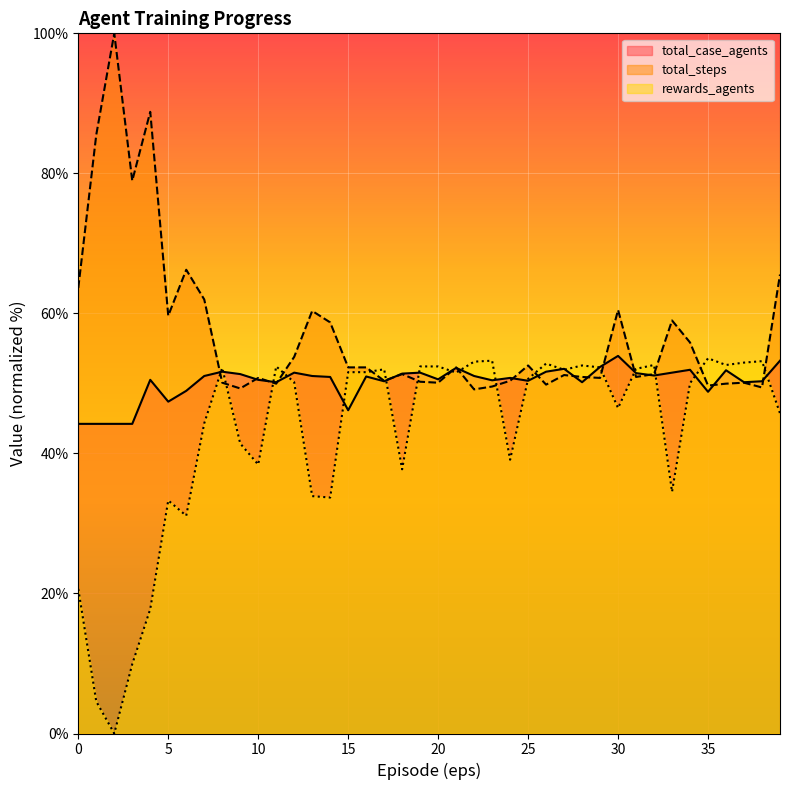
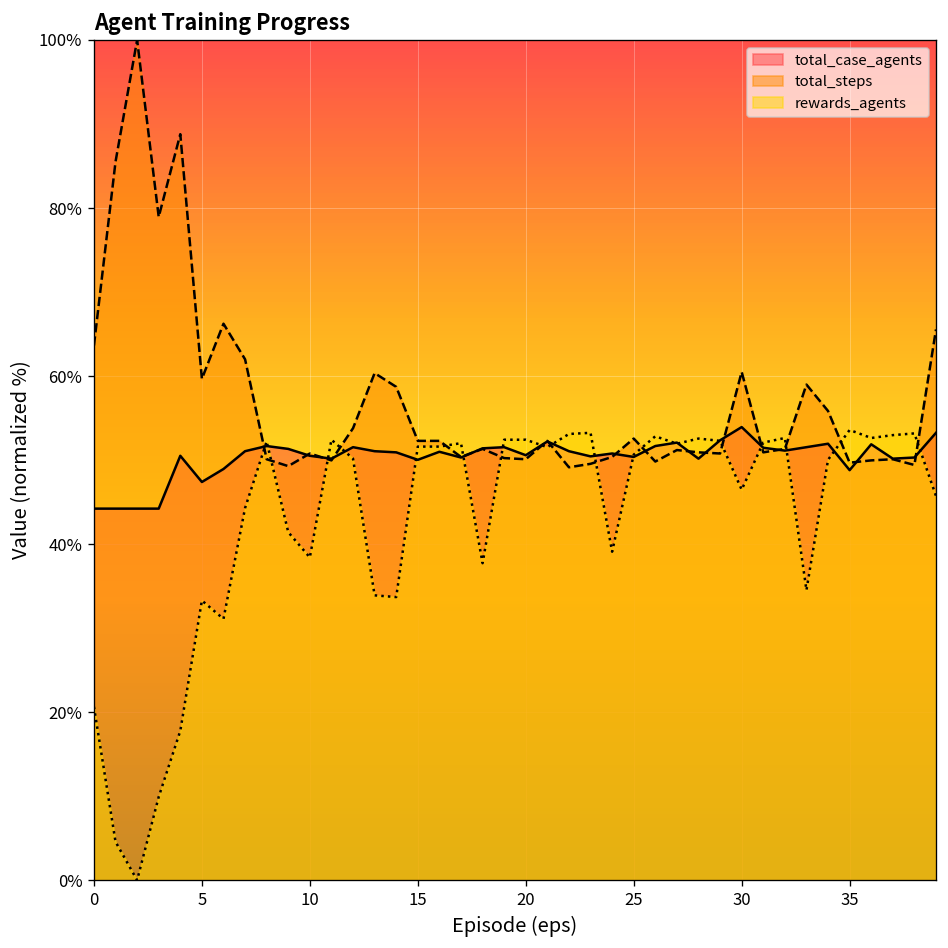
total_case_agents, 15: 46% -> 50%
